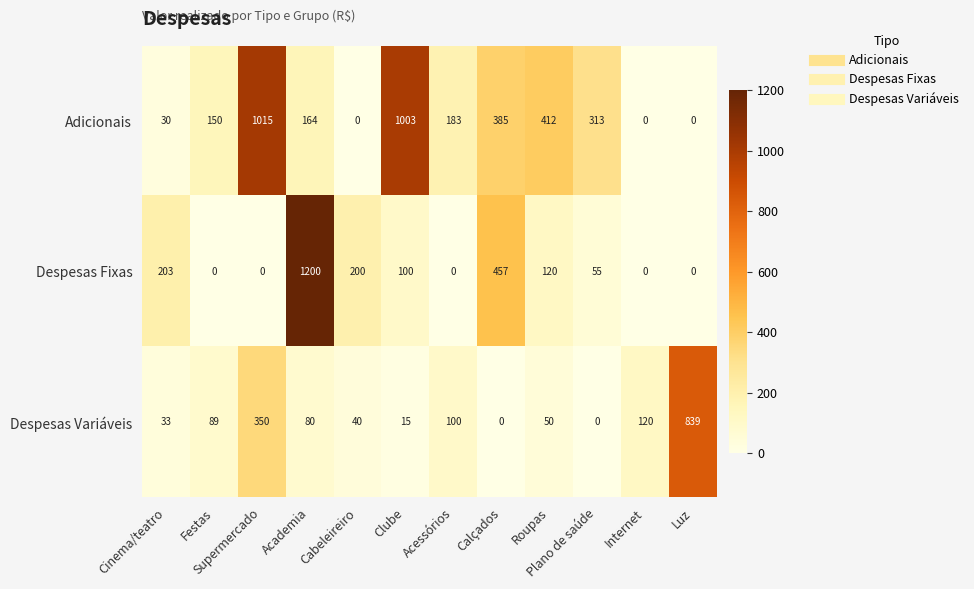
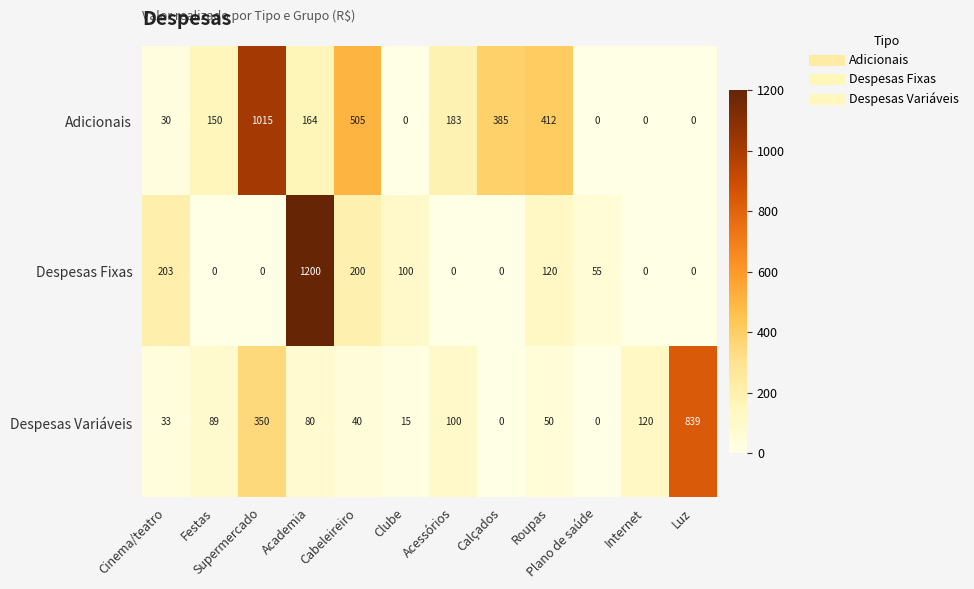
Adicionais, Cabeleireiro: 0 -> 505
Adicionais, Clube: 1003 -> 0
Adicionais, Plano de saúde: 313 -> 0
Despesas Fixas, Calçados: 457 -> 0
